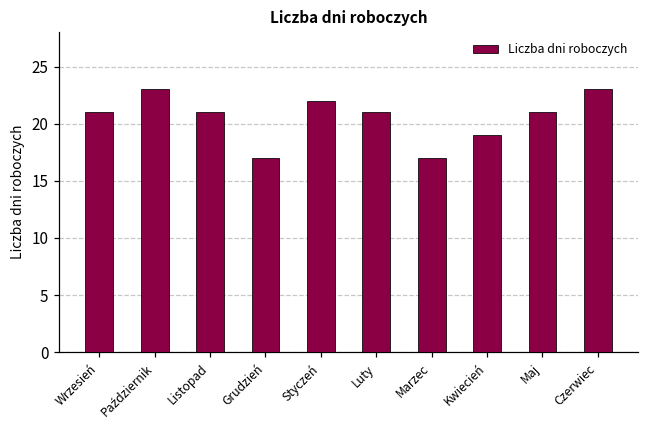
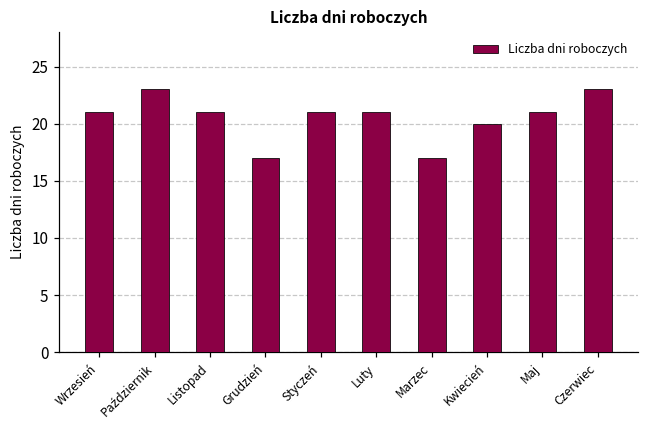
Styczeń: 22 -> 21
Kwiecień: 19 -> 20
